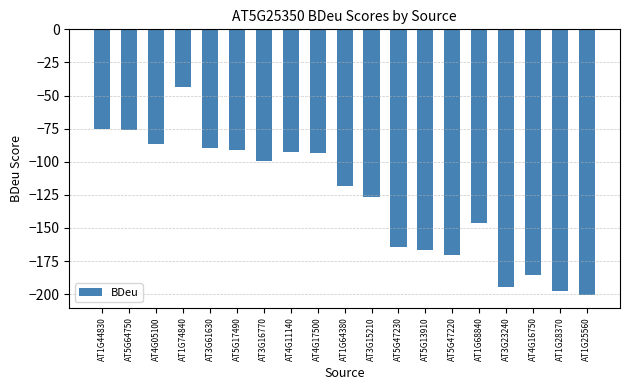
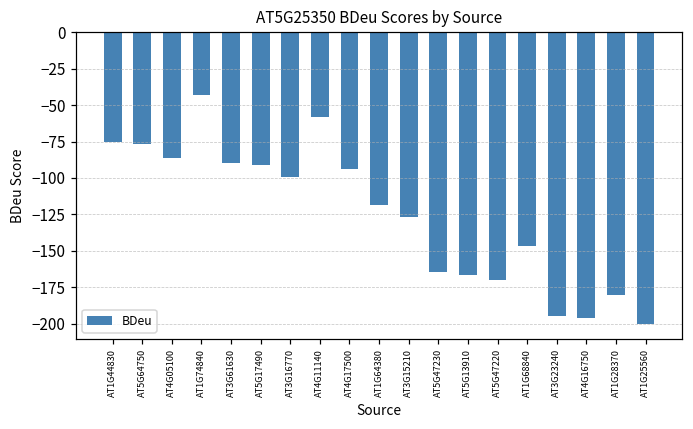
AT4G11140: -92 -> -58
AT4G16750: -185 -> -196
AT1G28370: -198 -> -180
